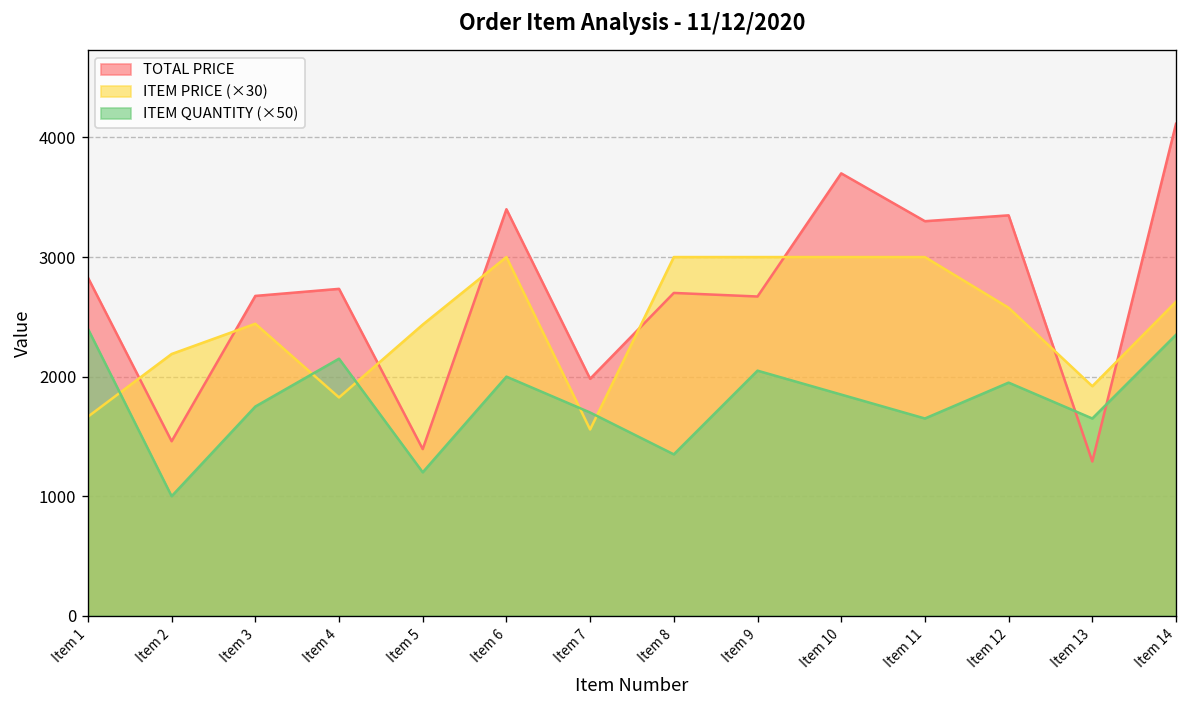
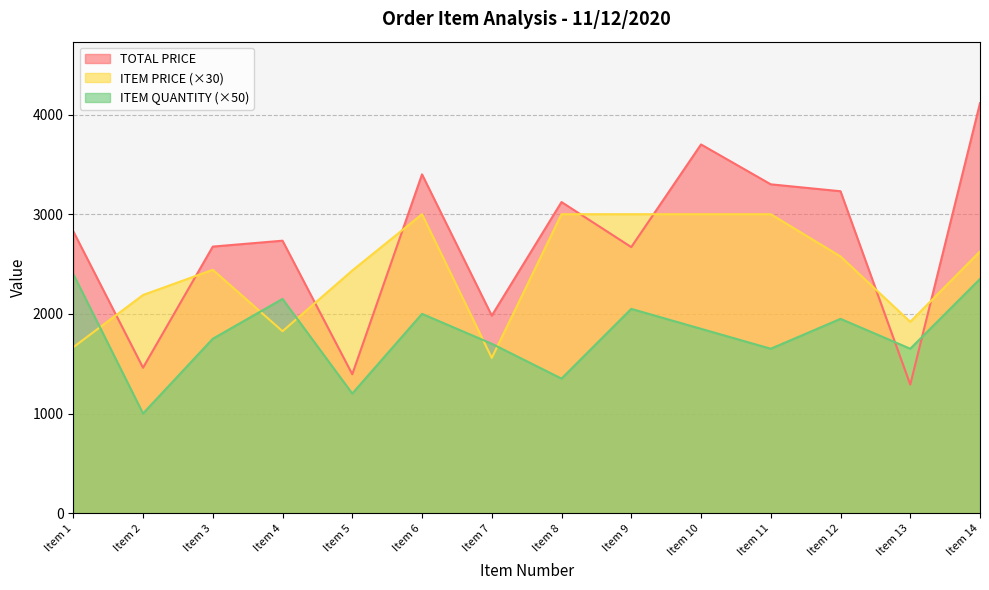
TOTAL PRICE, Item 8: 2700 -> 3100
TOTAL PRICE, Item 12: 3300 -> 3200
